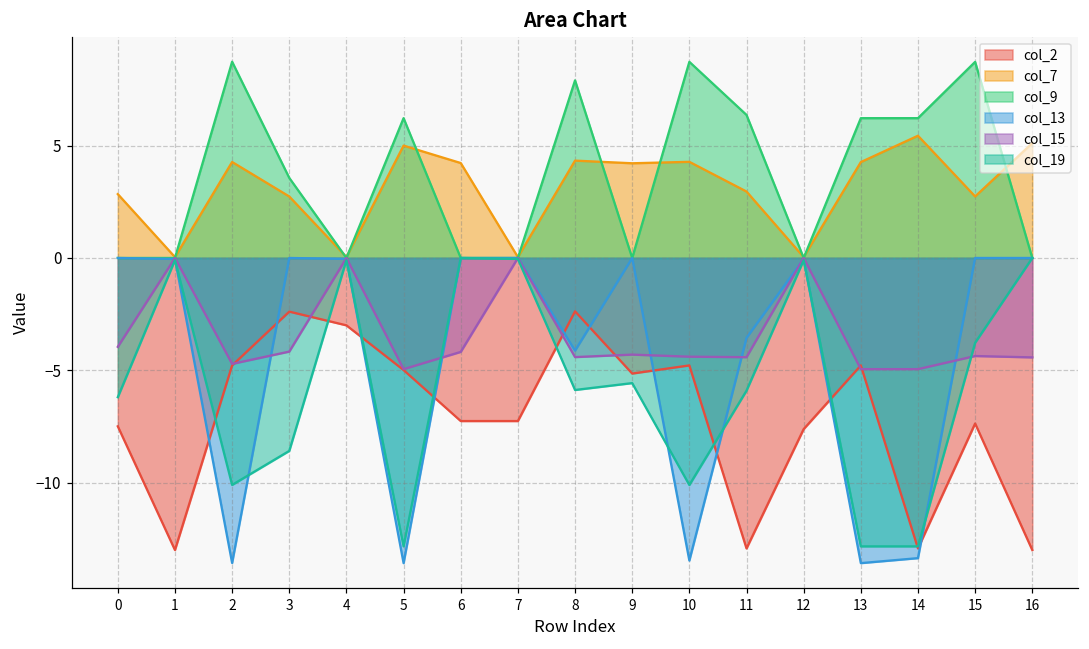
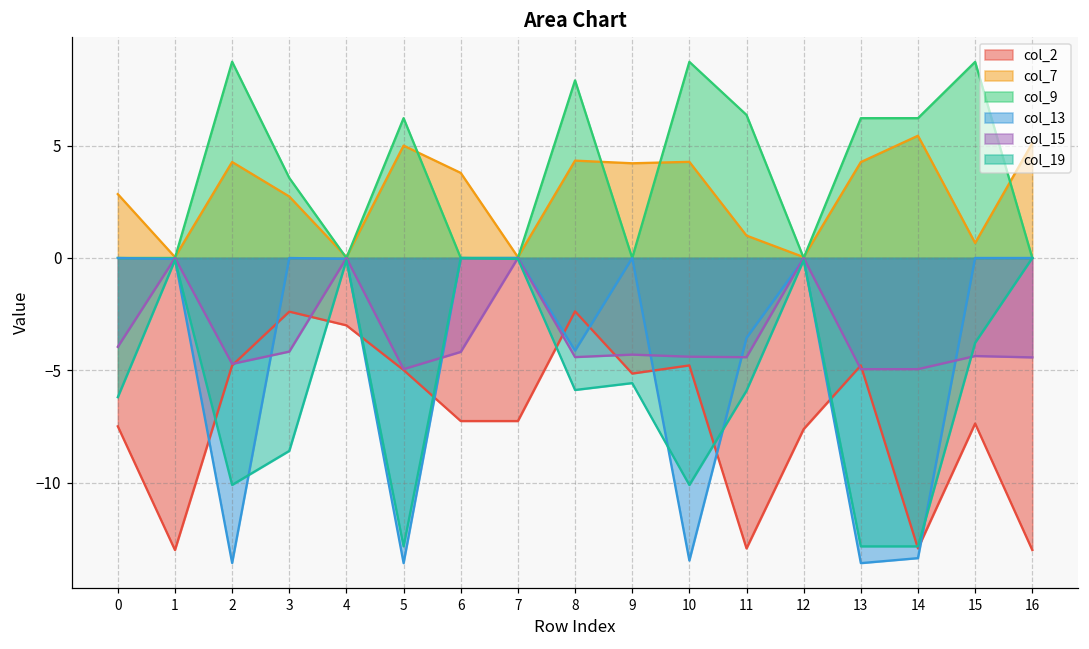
col_7, 6: 4.2 -> 3.8
col_7, 11: 3.0 -> 1.0
col_7, 15: 2.7 -> 0.7
